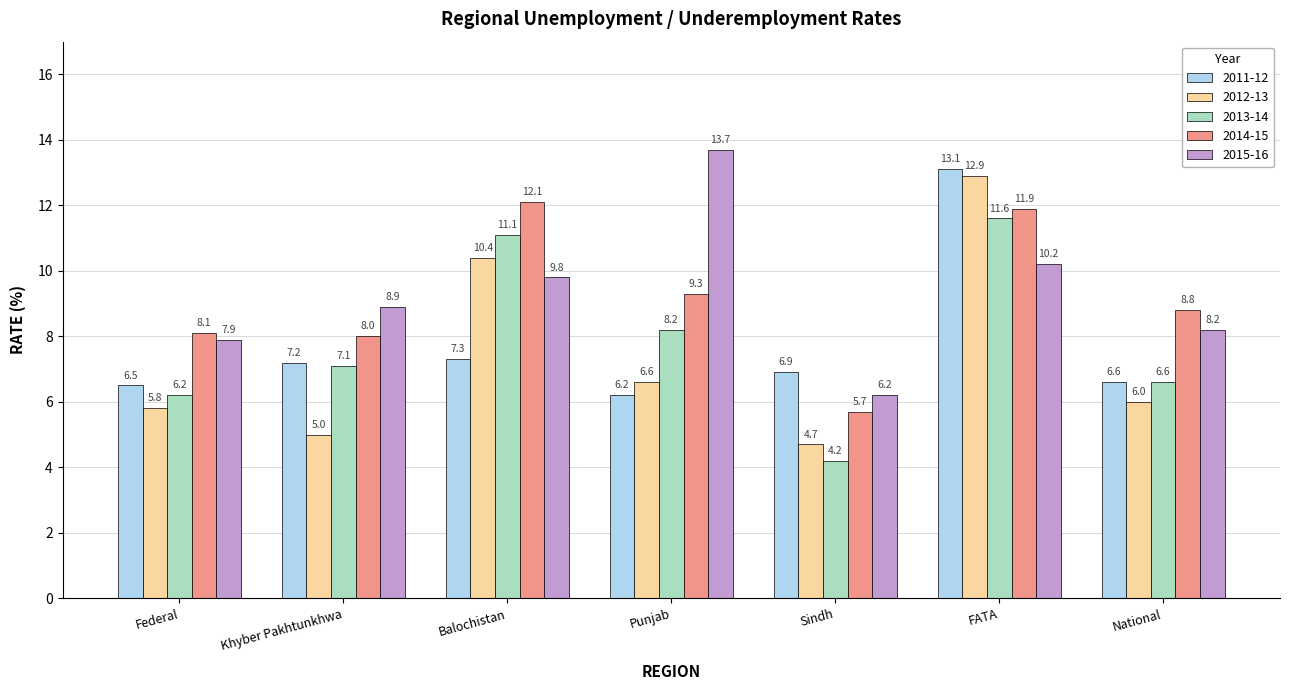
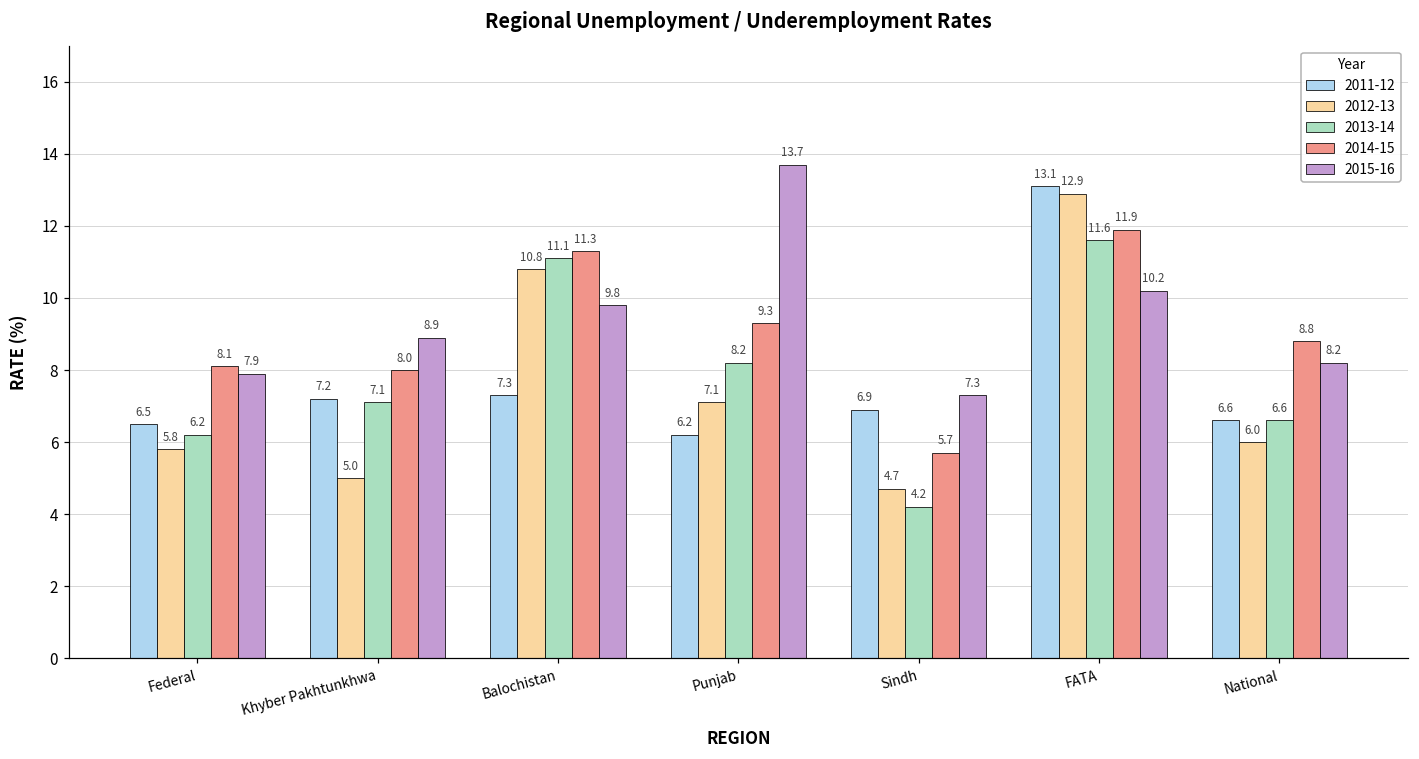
2012-13, Balochistan: 10.4 -> 10.8
2014-15, Balochistan: 12.1 -> 11.3
2012-13, Punjab: 6.6 -> 7.1
2015-16, Sindh: 6.2 -> 7.3
